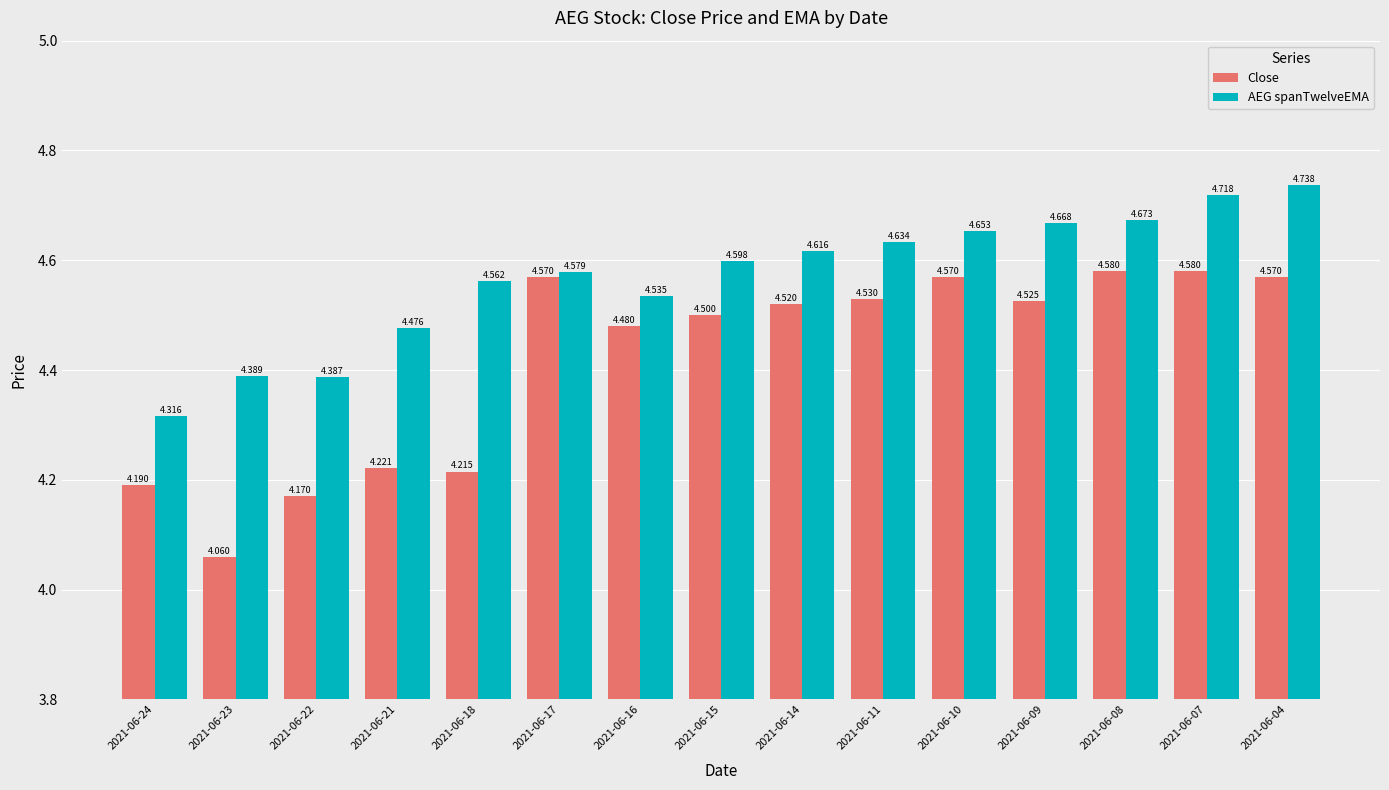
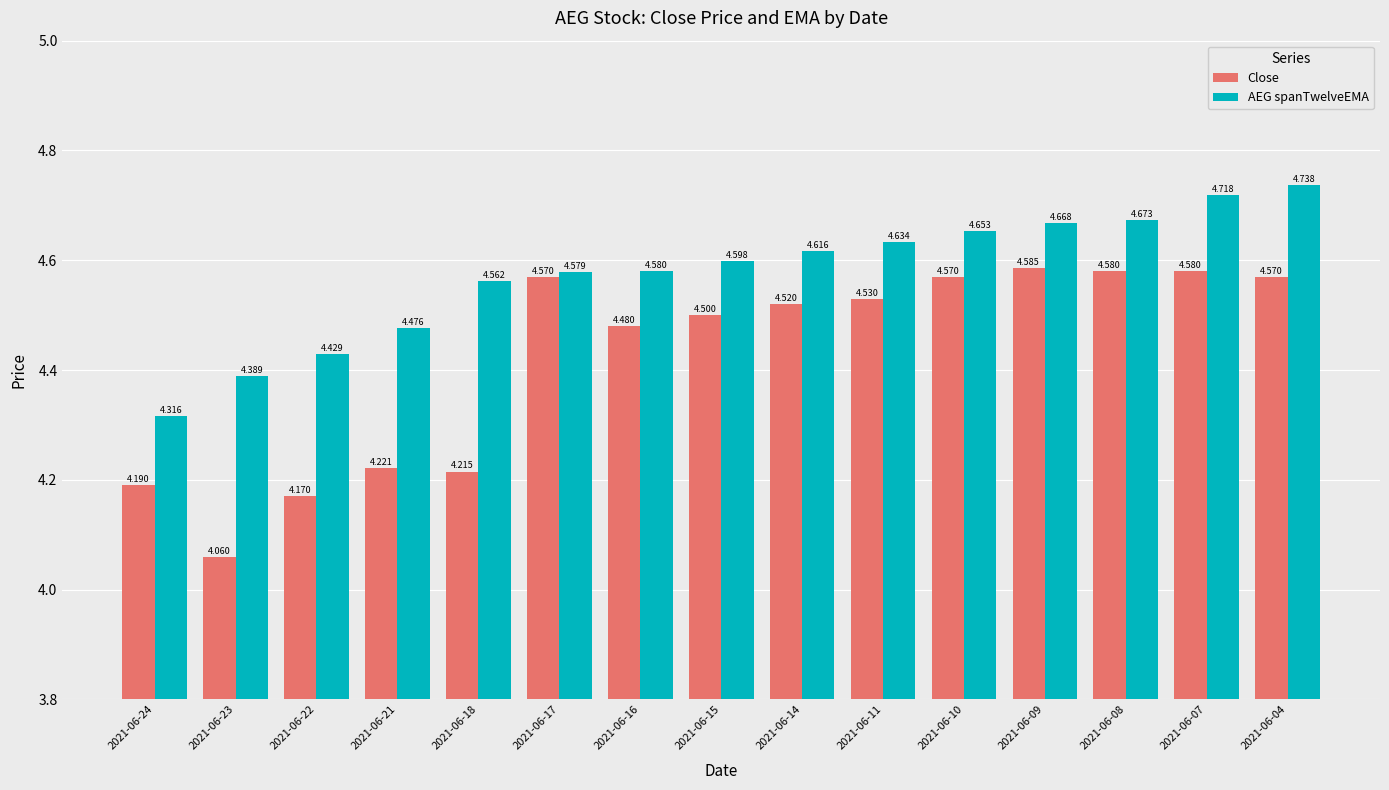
AEG spanTwelveEMA, 2021-06-22: 4.387 -> 4.429
AEG spanTwelveEMA, 2021-06-16: 4.535 -> 4.580
Close, 2021-06-09: 4.525 -> 4.585
